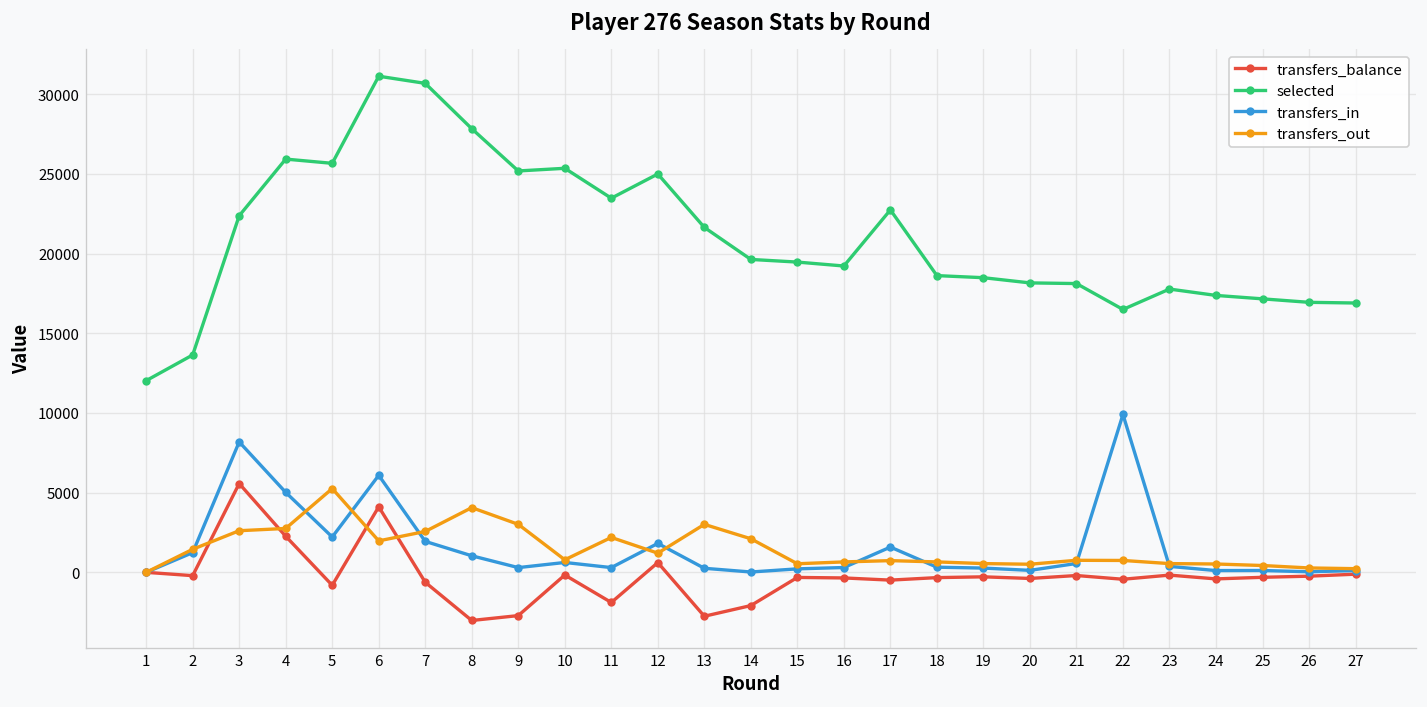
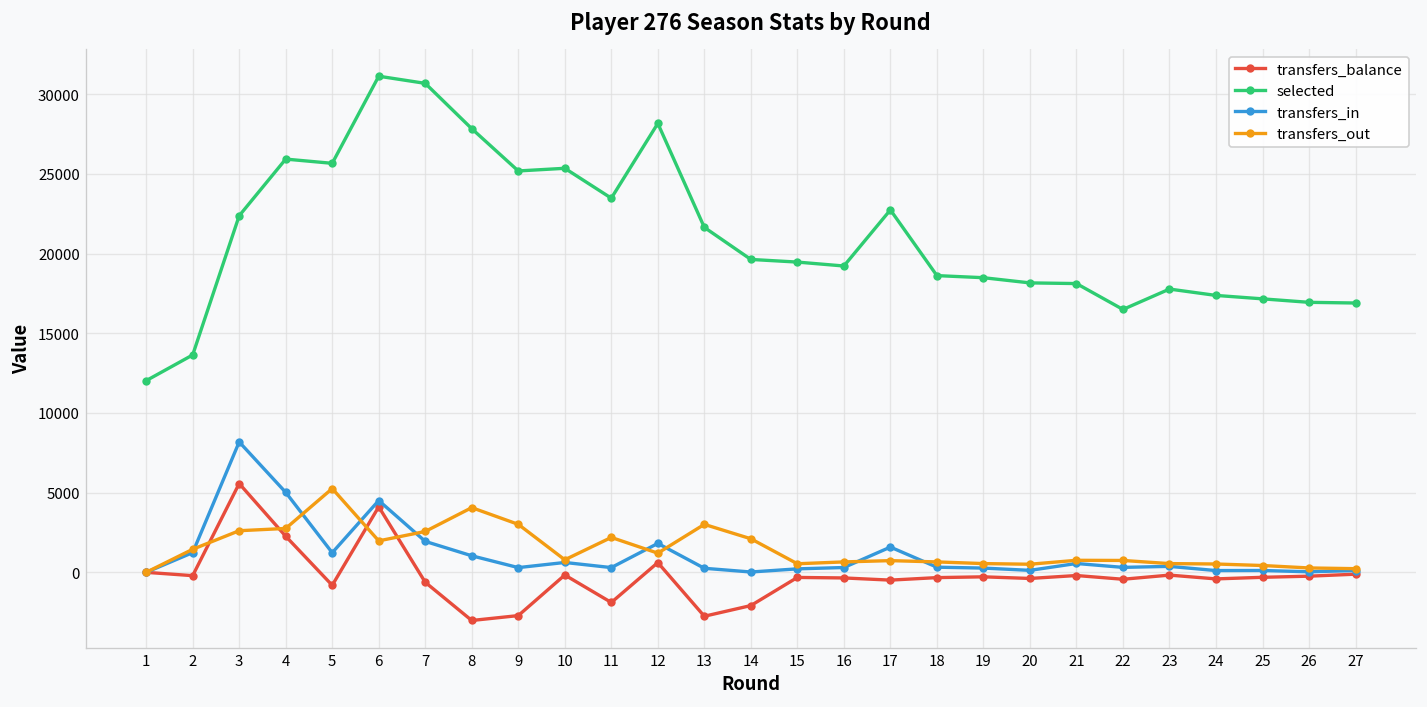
transfers_in, 5: 2200 -> 1200
transfers_in, 6: 6100 -> 4500
selected, 12: 25000 -> 28200
transfers_in, 22: 9900 -> 300
